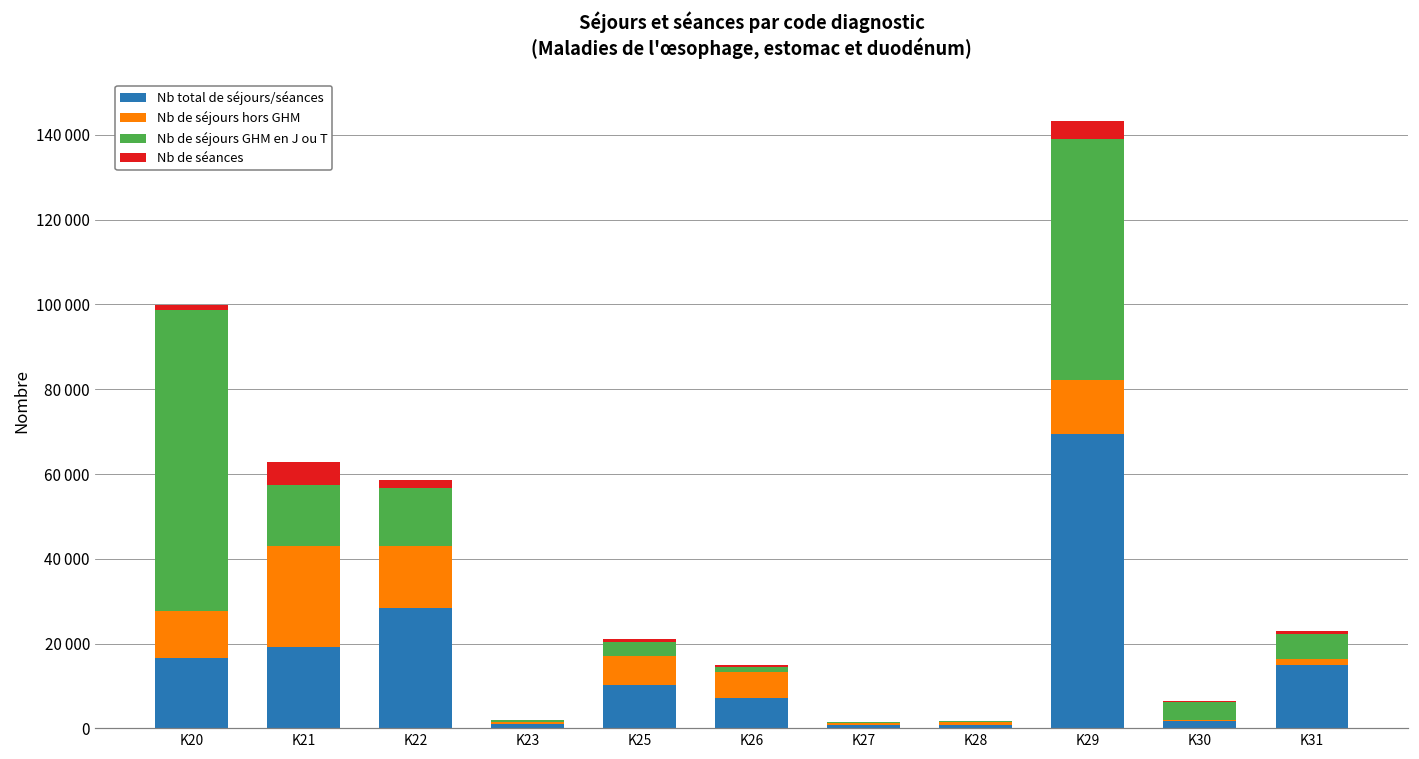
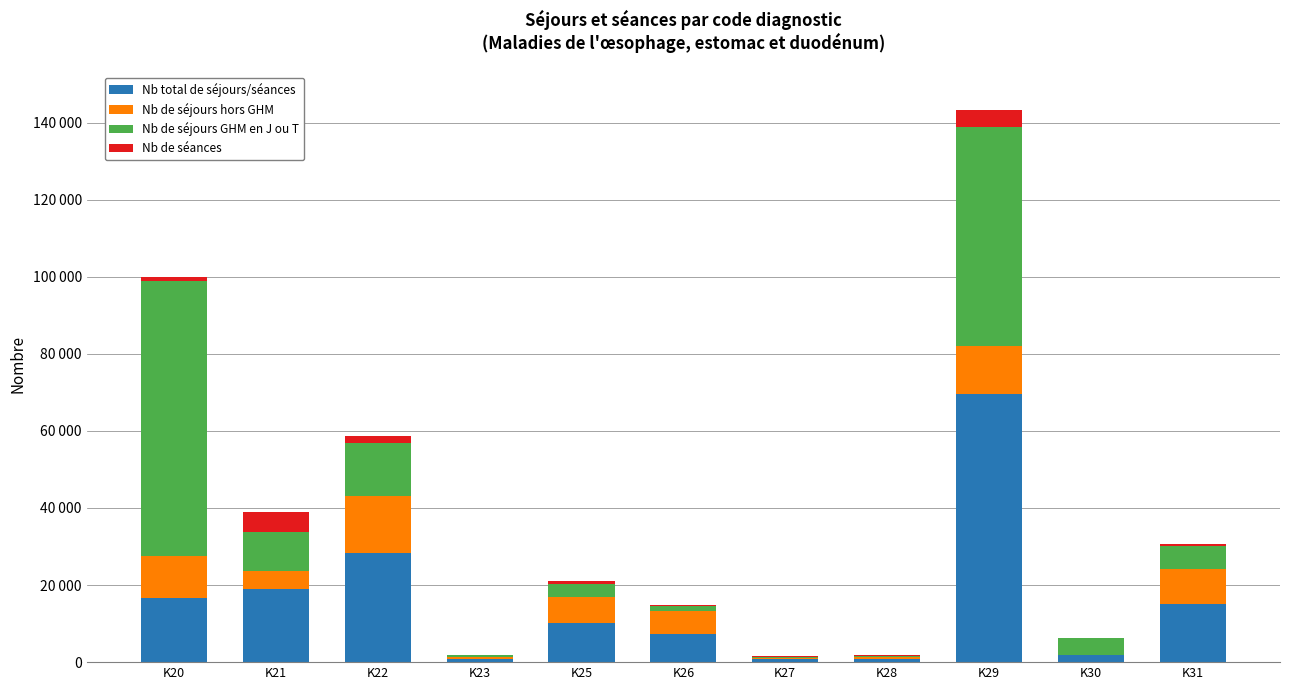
Nb de séjours hors GHM, K21: 24000 -> 5000
Nb de séjours GHM en J ou T, K21: 15000 -> 10000
Nb de séjours hors GHM, K31: 1000 -> 9000
